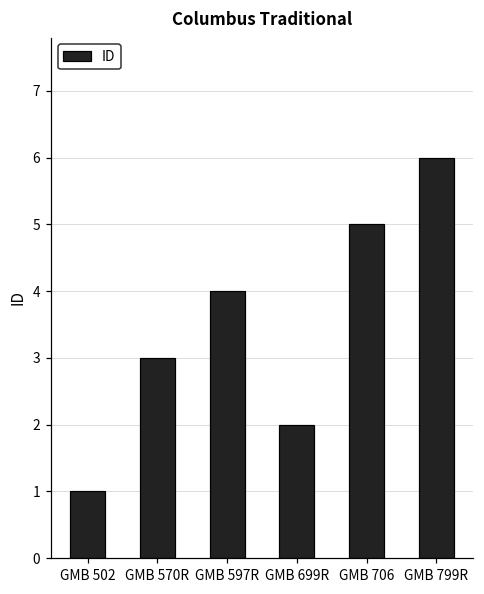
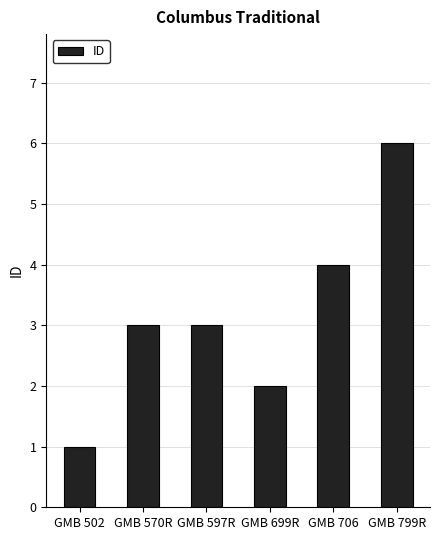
GMB 597R: 4 -> 3
GMB 706: 5 -> 4
